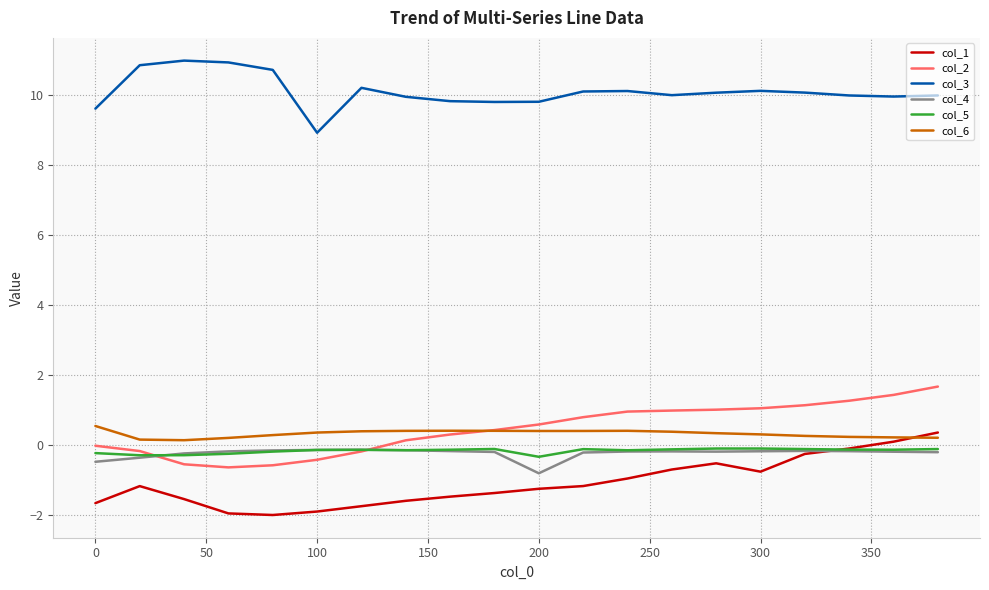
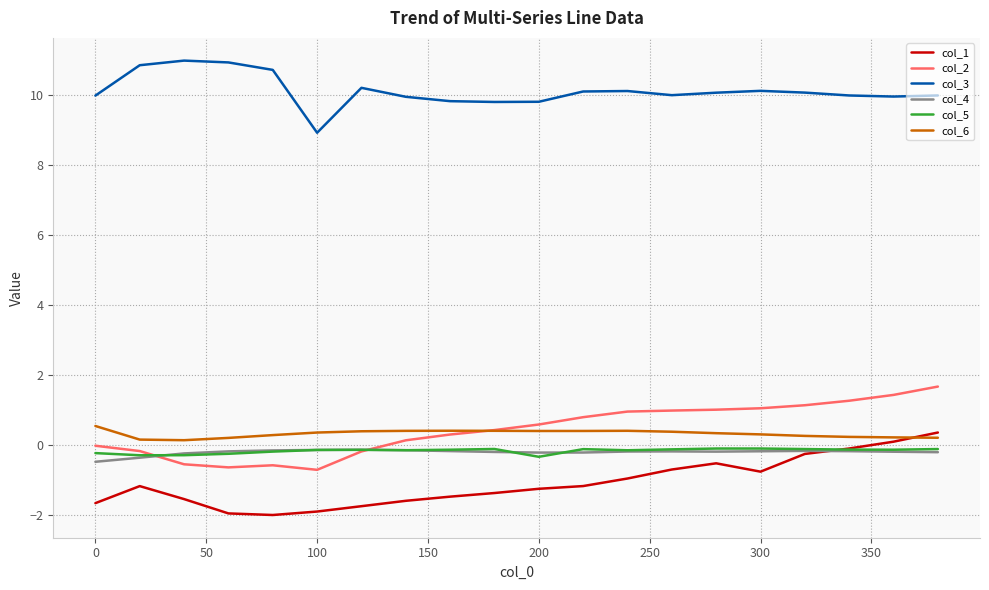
col_3, 0: 9.6 -> 10.0
col_2, 100: -0.4 -> -0.7
col_4, 200: -0.8 -> -0.2
